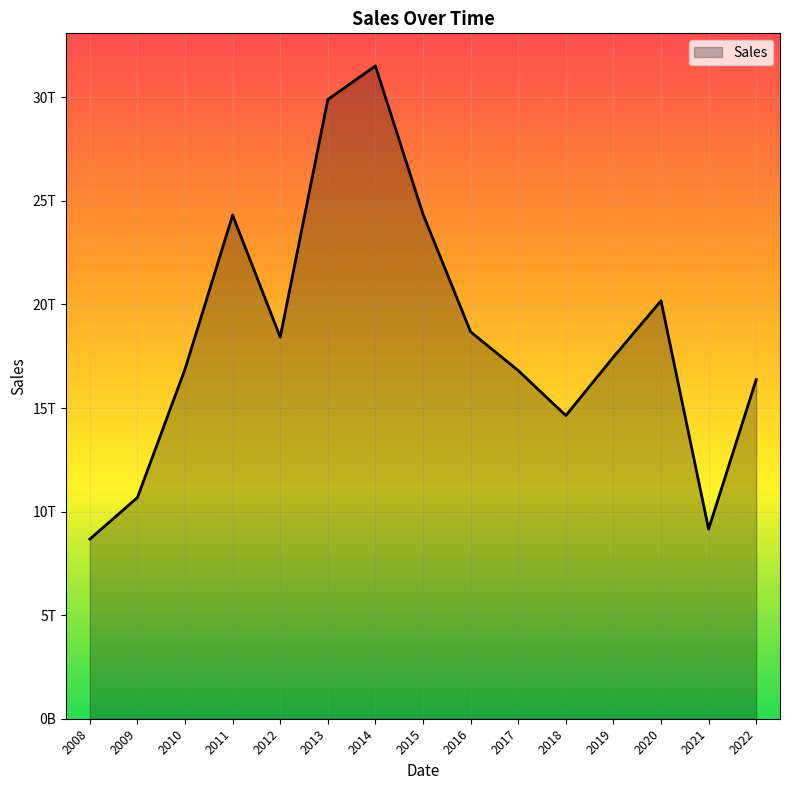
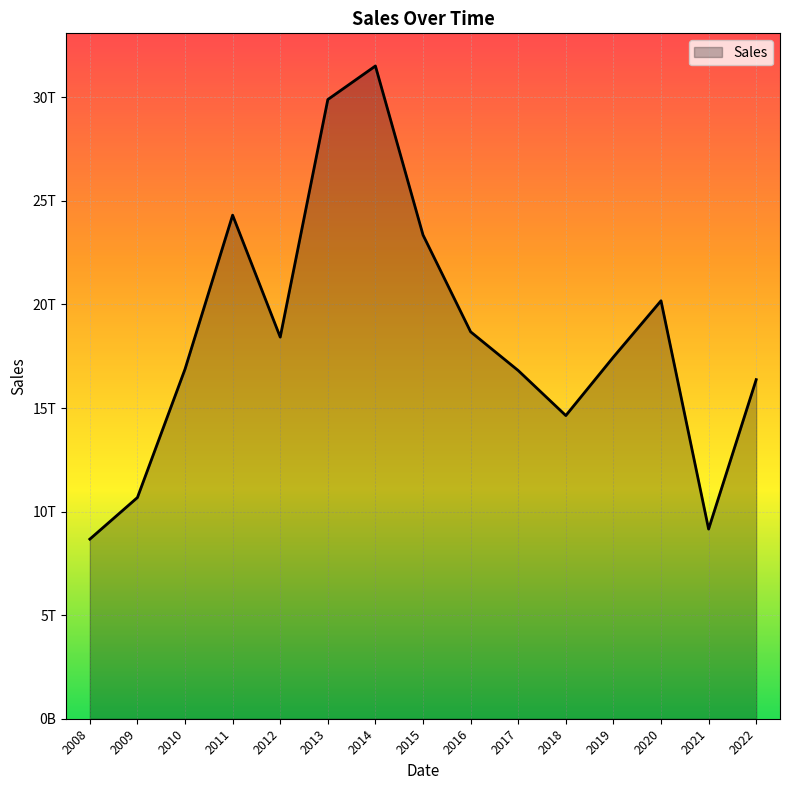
2015: 24.4T -> 23.4T
